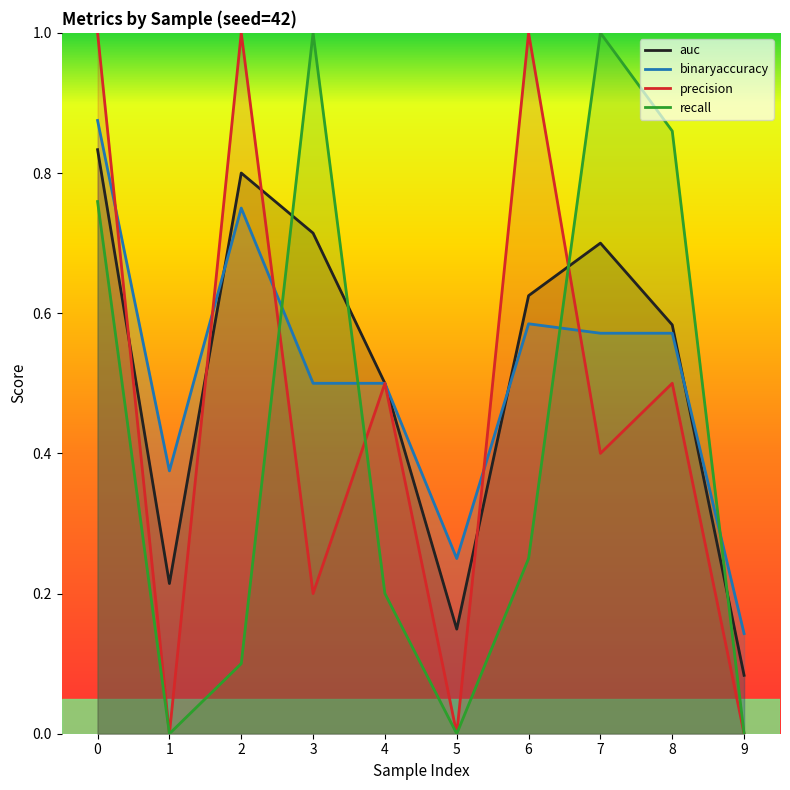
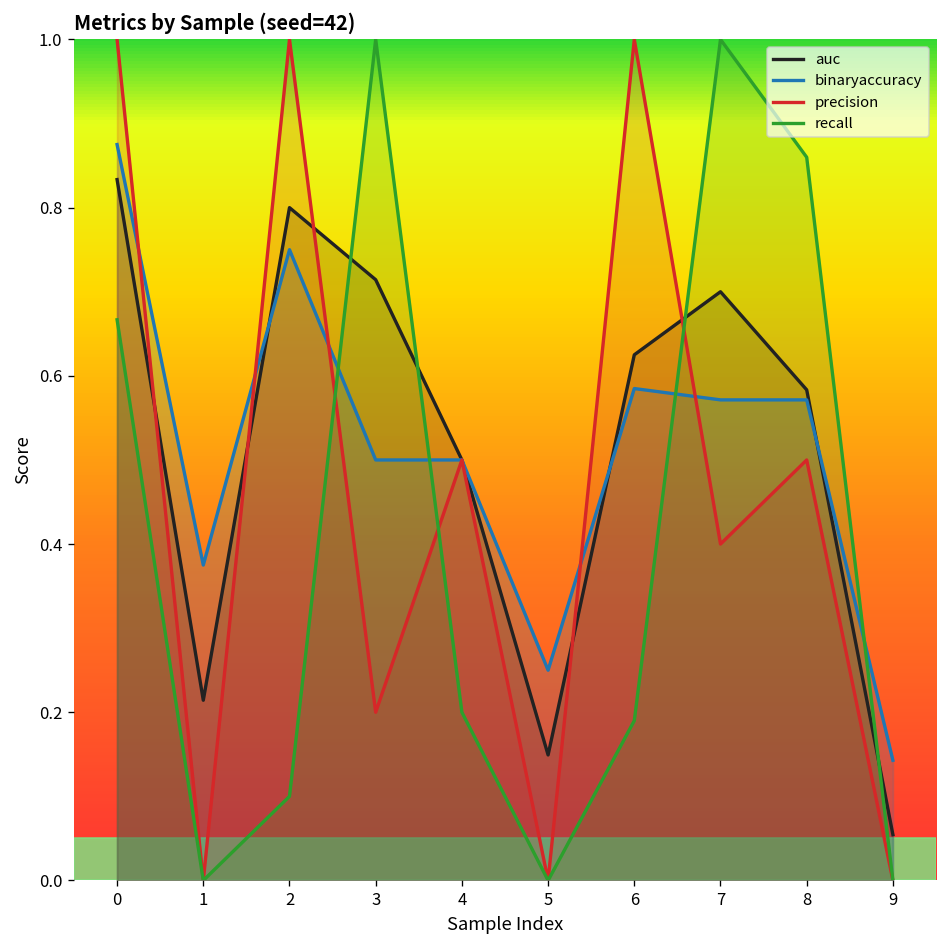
recall, 0: 0.76 -> 0.67
recall, 6: 0.25 -> 0.19
auc, 9: 0.08 -> 0.05
